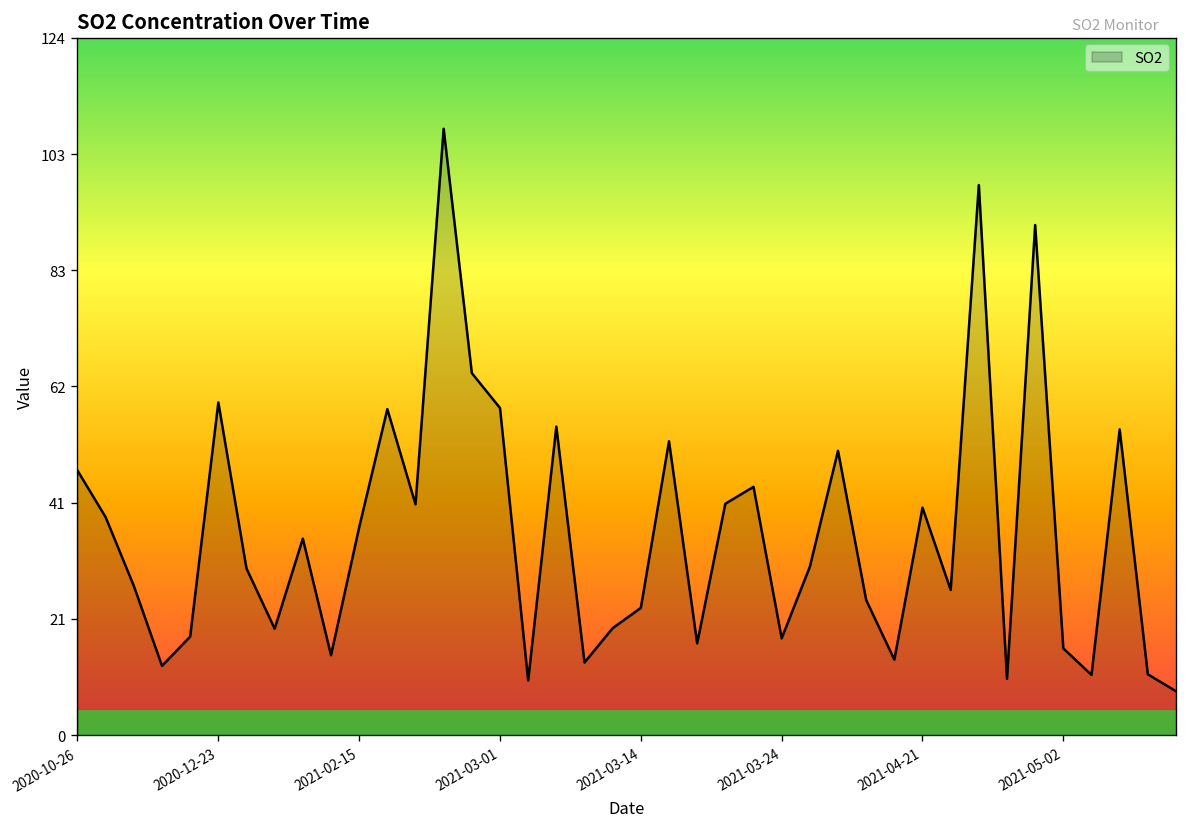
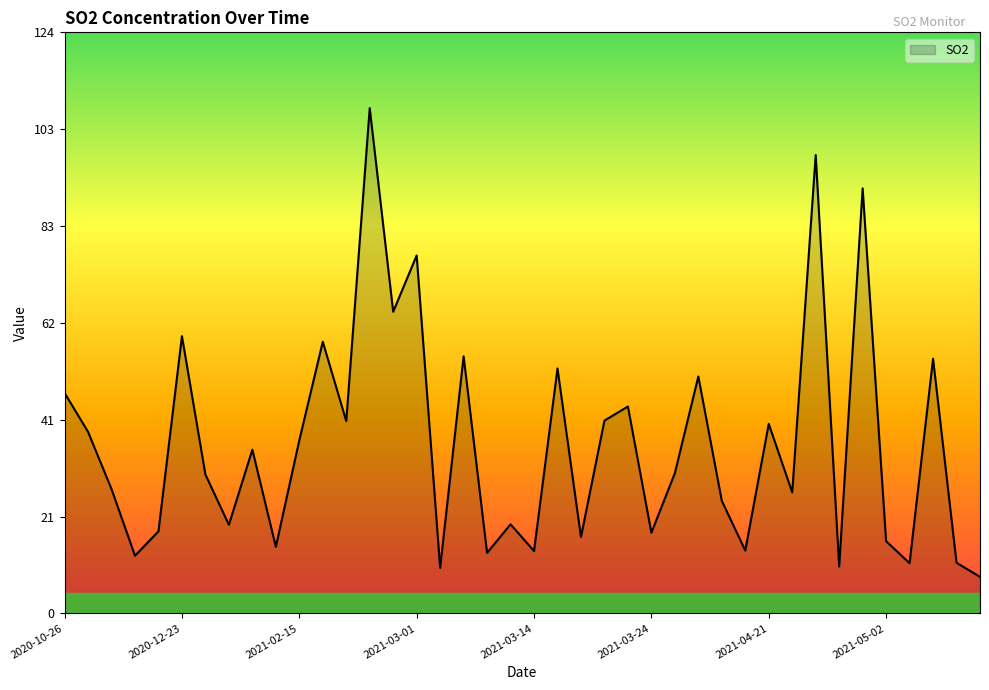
2021-03-01: 58 -> 76
2021-03-14: 23 -> 13
